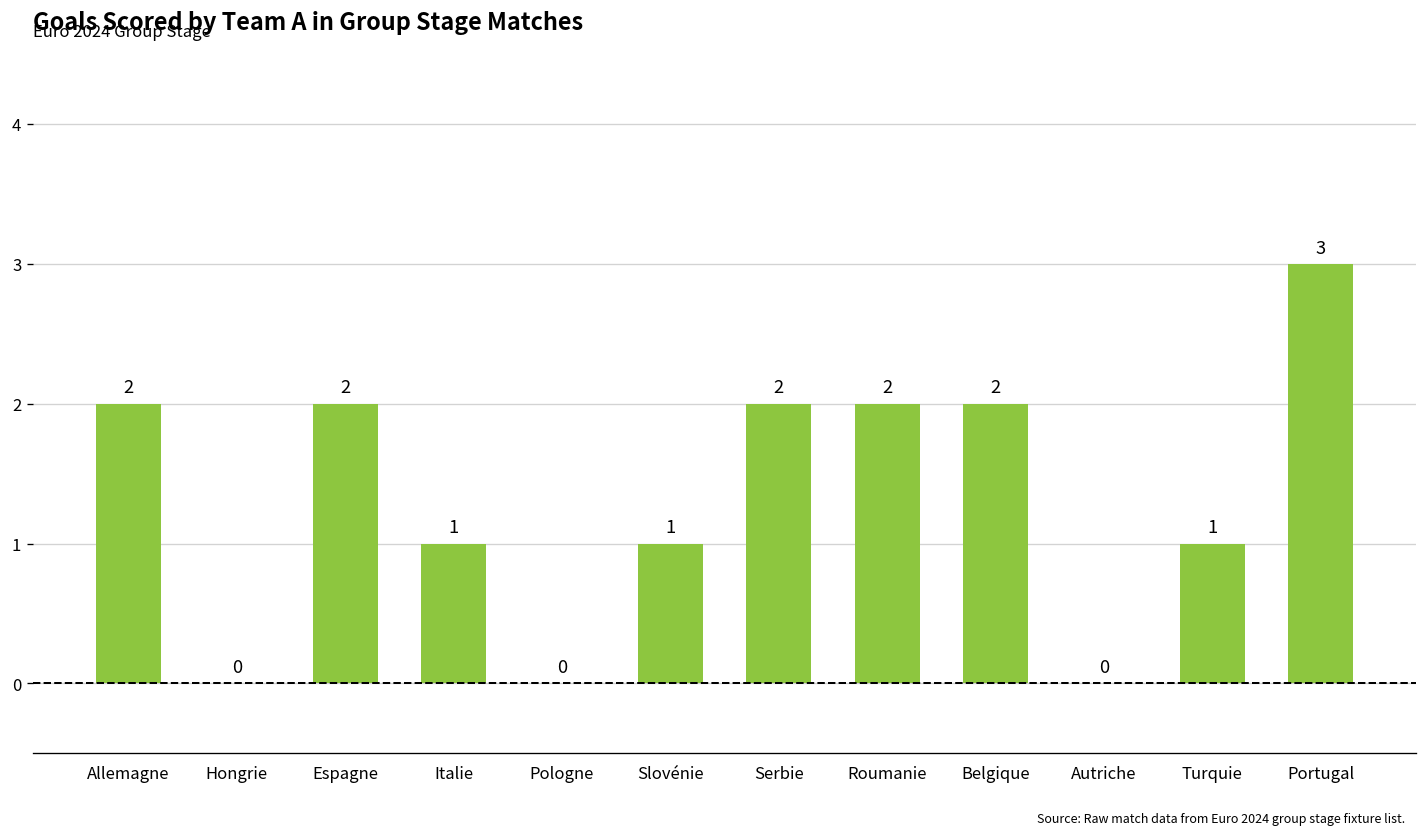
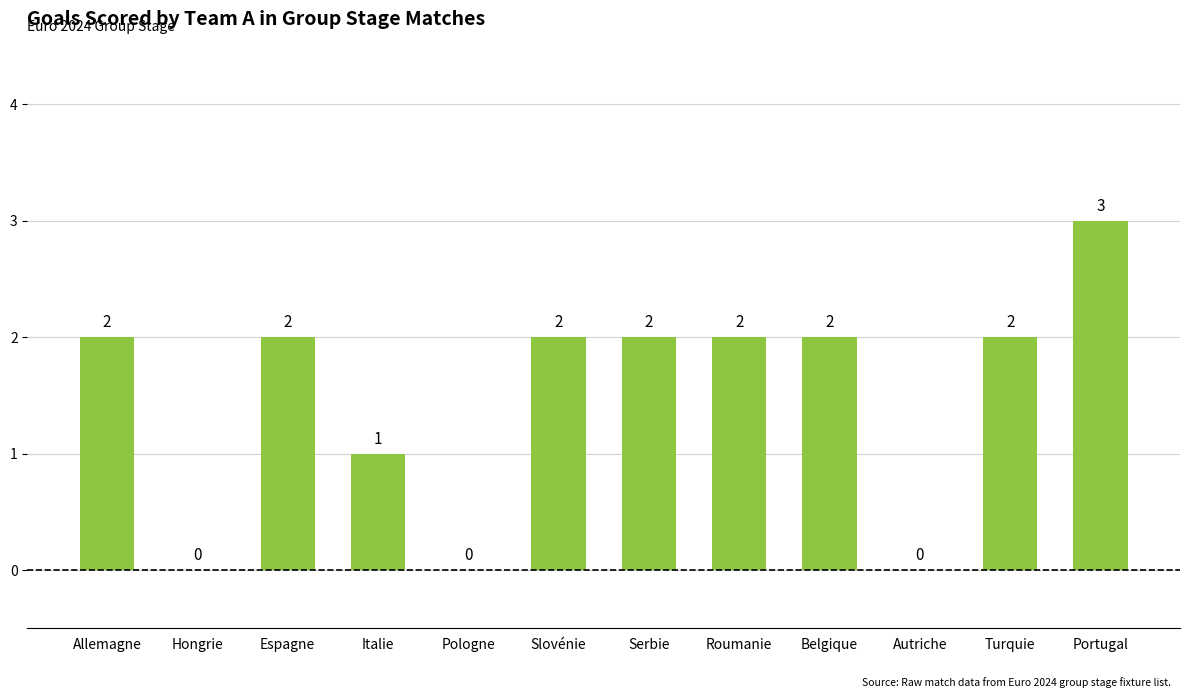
Slovénie: 1 -> 2
Turquie: 1 -> 2
